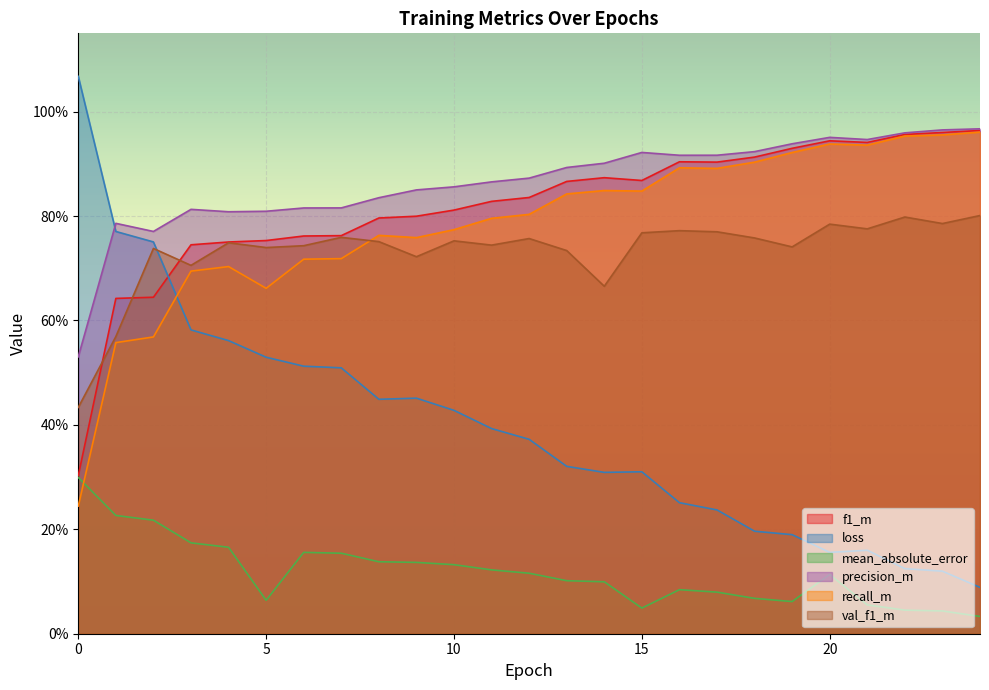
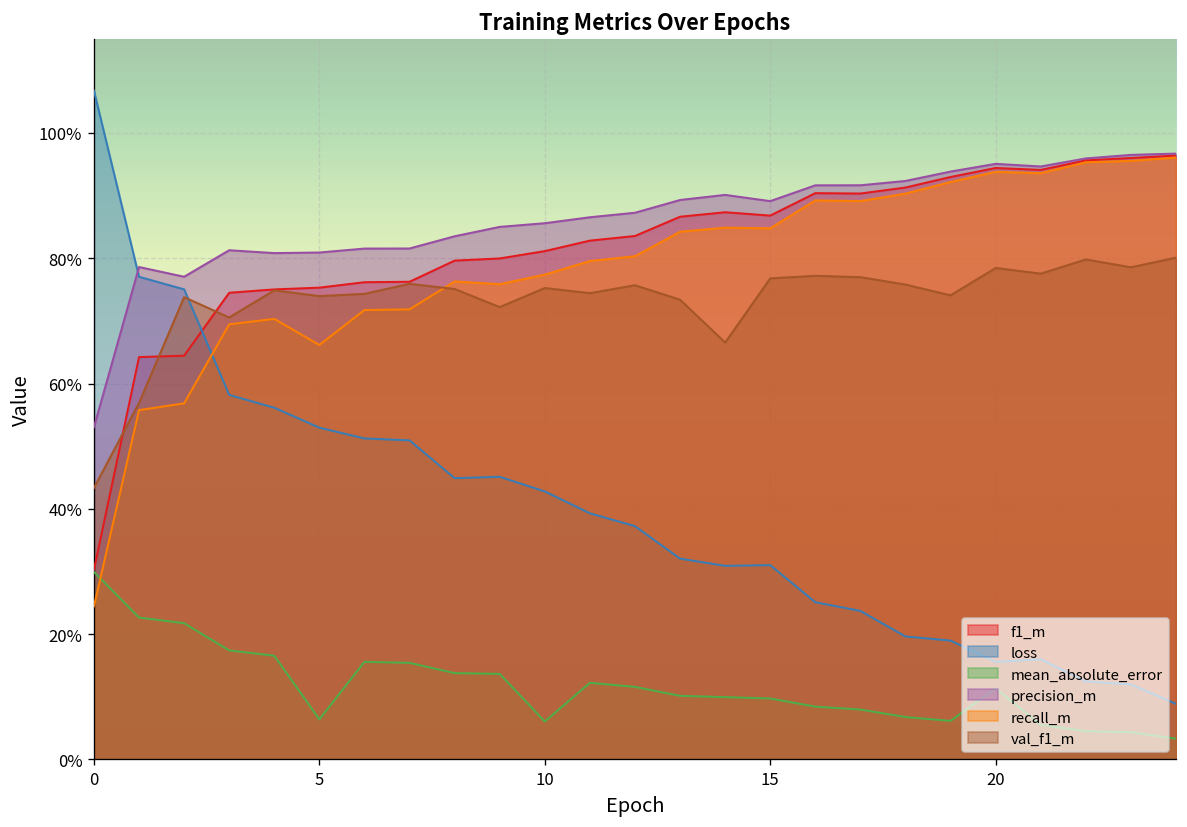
mean_absolute_error, 10: 13% -> 6%
mean_absolute_error, 15: 5% -> 10%
precision_m, 15: 92% -> 89%
